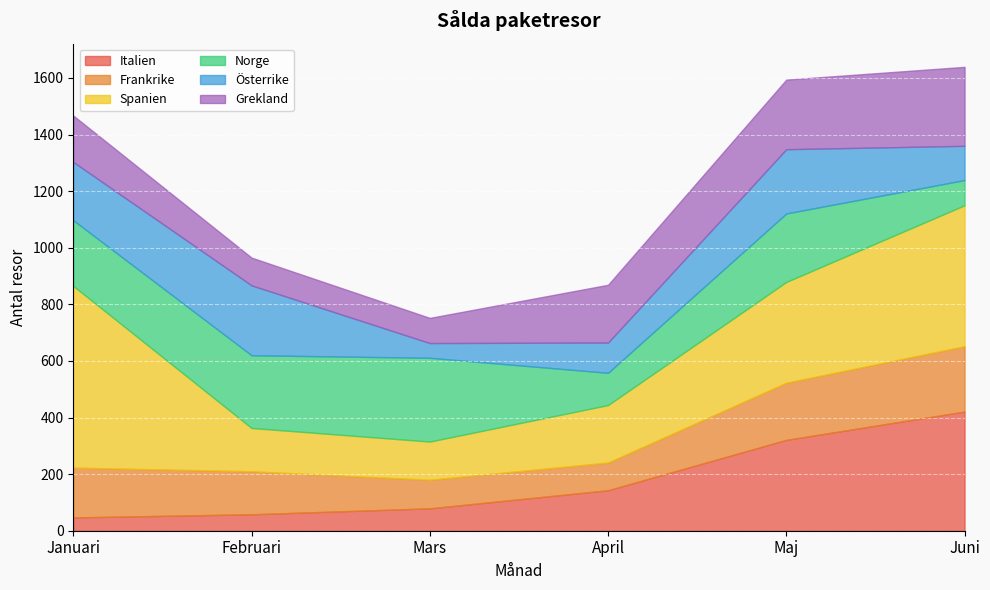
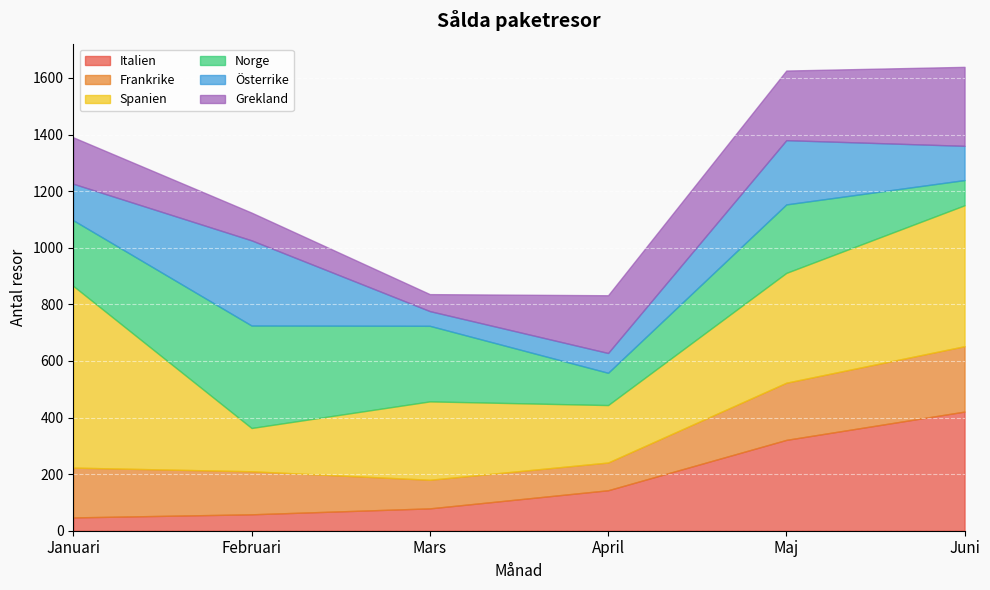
Österrike, Januari: 210 -> 130
Norge, Februari: 260 -> 360
Österrike, Februari: 250 -> 300
Spanien, Mars: 140 -> 280
Norge, Mars: 300 -> 270
Grekland, Mars: 90 -> 60
Österrike, April: 110 -> 70
Spanien, Maj: 360 -> 390
